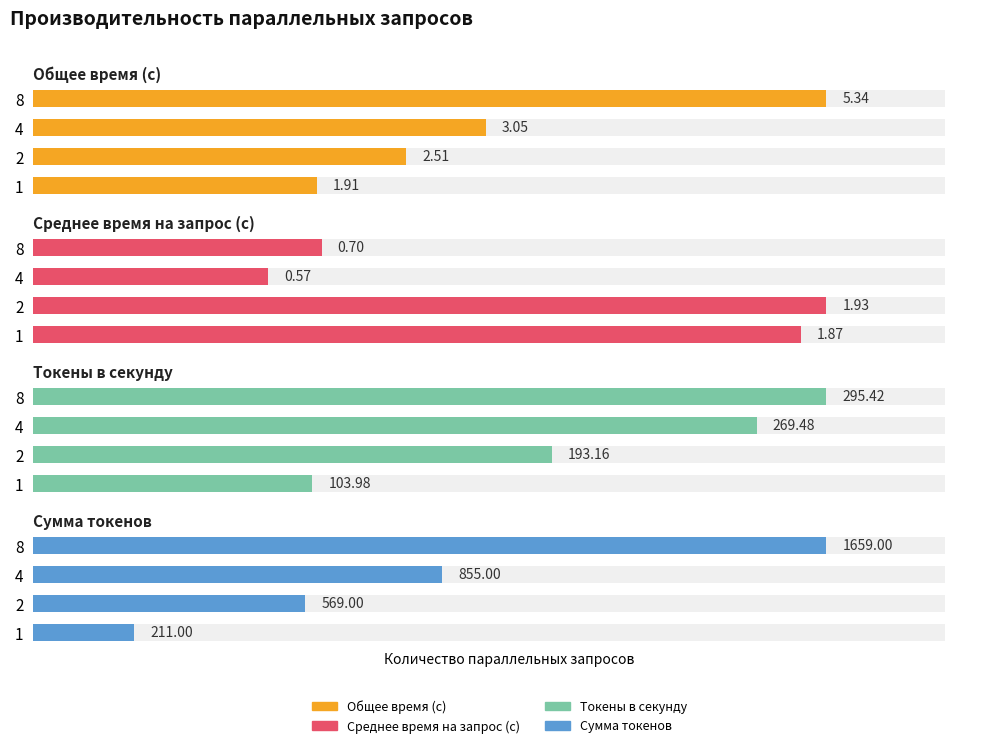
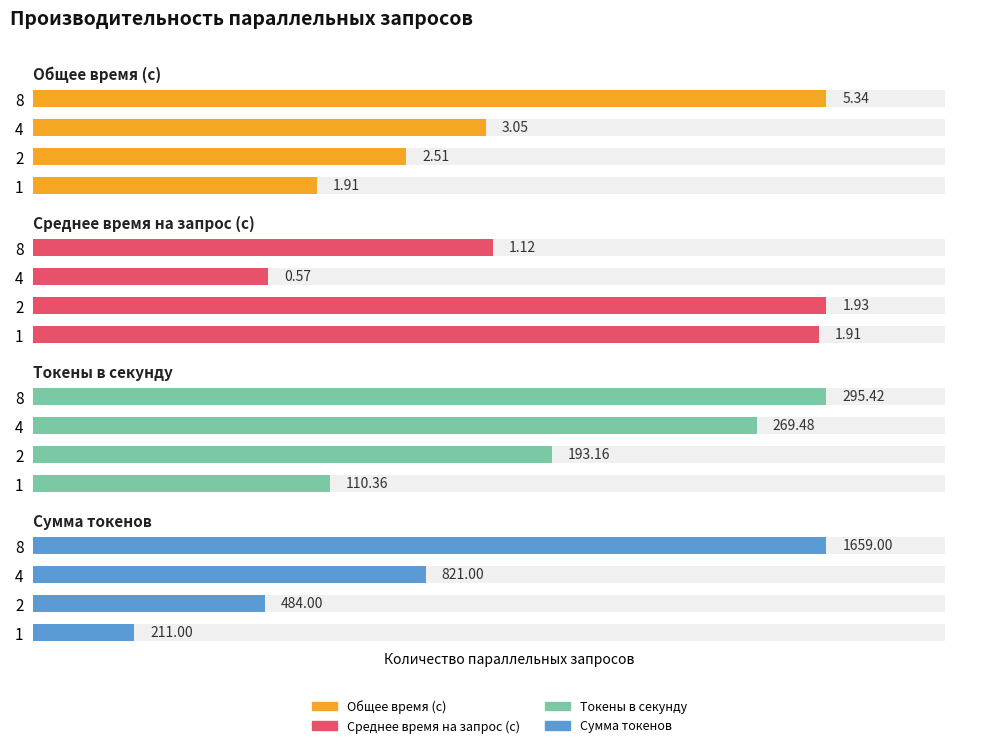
Среднее время на запрос (с), Среднее время на запрос (с), 8: 0.70 -> 1.12
Среднее время на запрос (с), Среднее время на запрос (с), 1: 1.87 -> 1.91
Токены в секунду, Токены в секунду, 1: 103.98 -> 110.36
Сумма токенов, Сумма токенов, 4: 855.00 -> 821.00
Сумма токенов, Сумма токенов, 2: 569.00 -> 484.00
